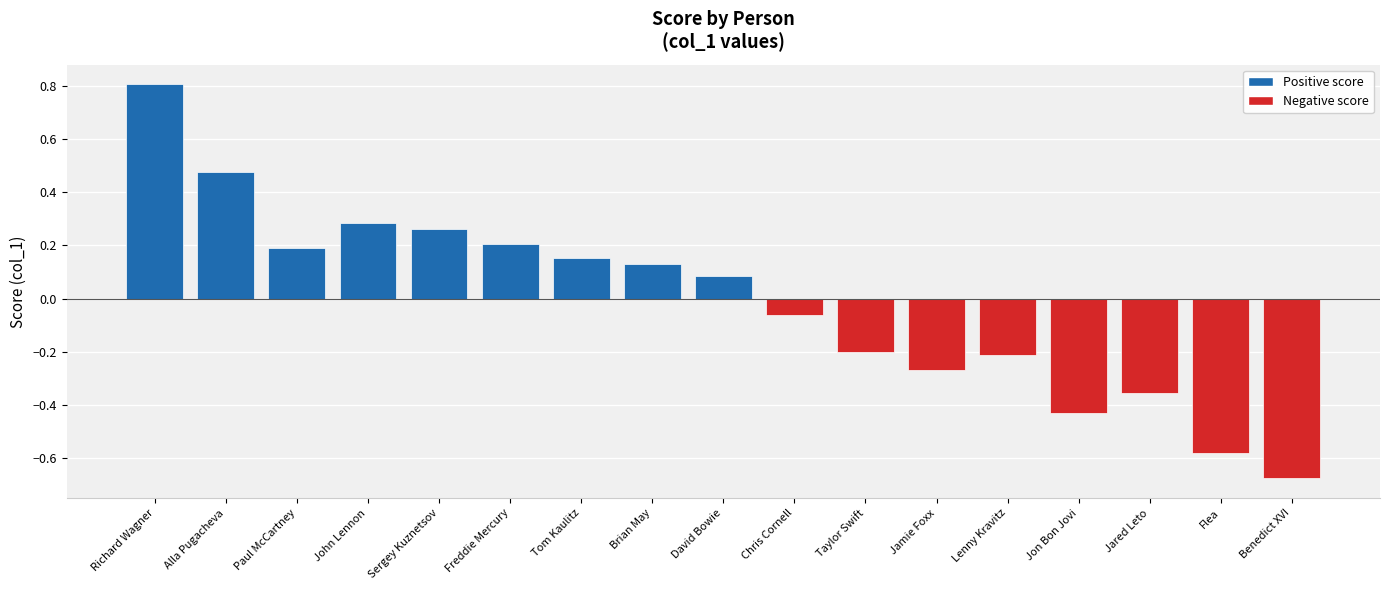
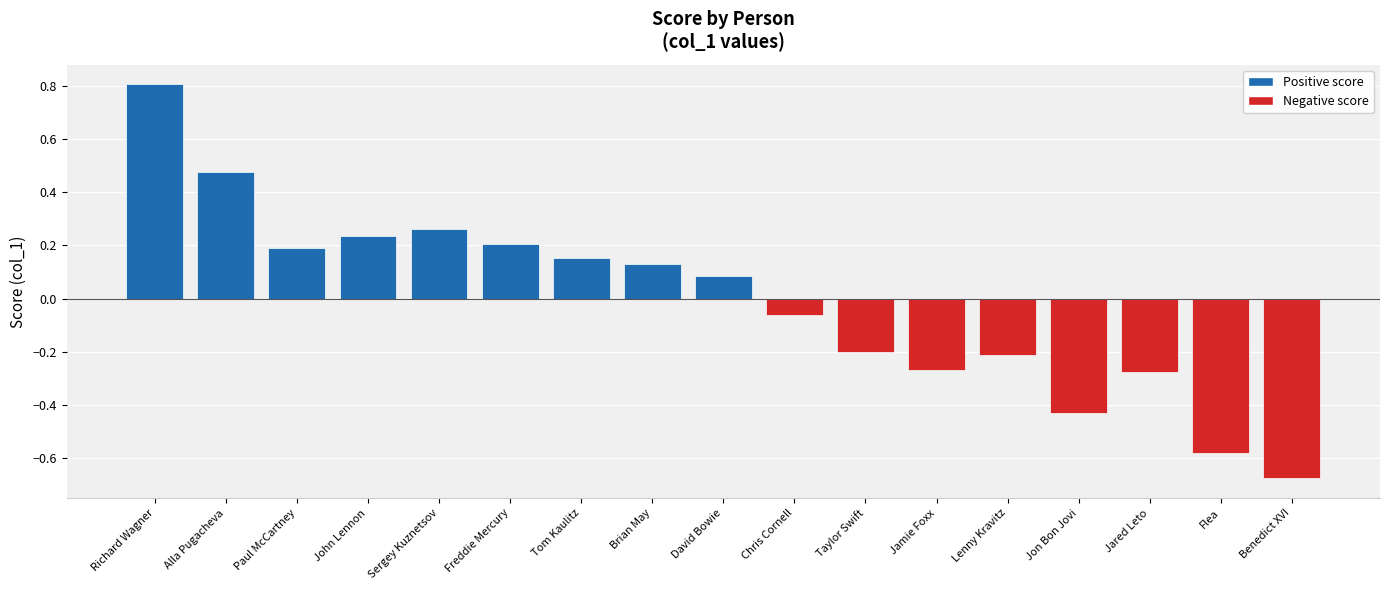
John Lennon: 0.29 -> 0.23
Jared Leto: -0.36 -> -0.28
